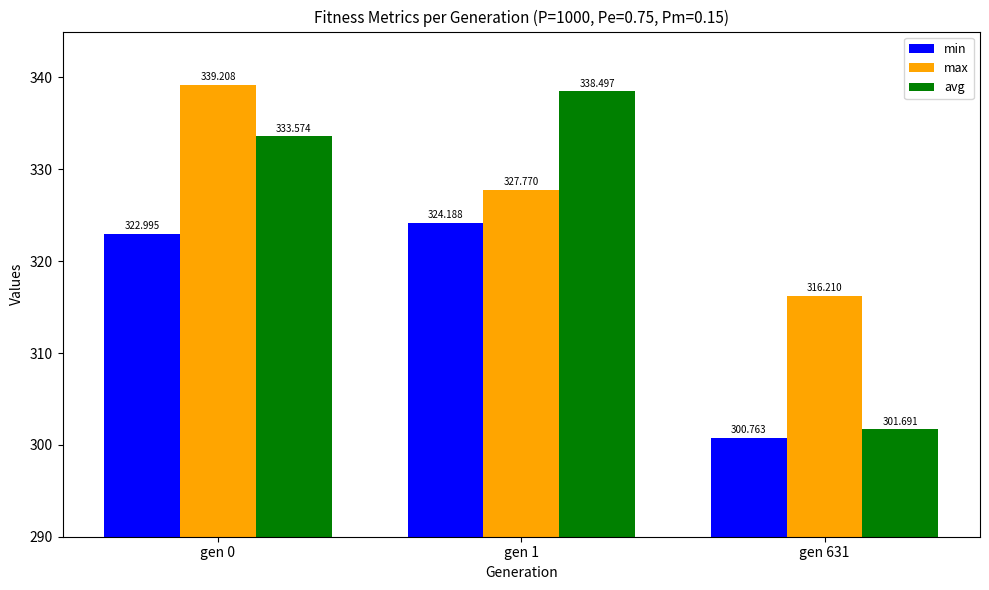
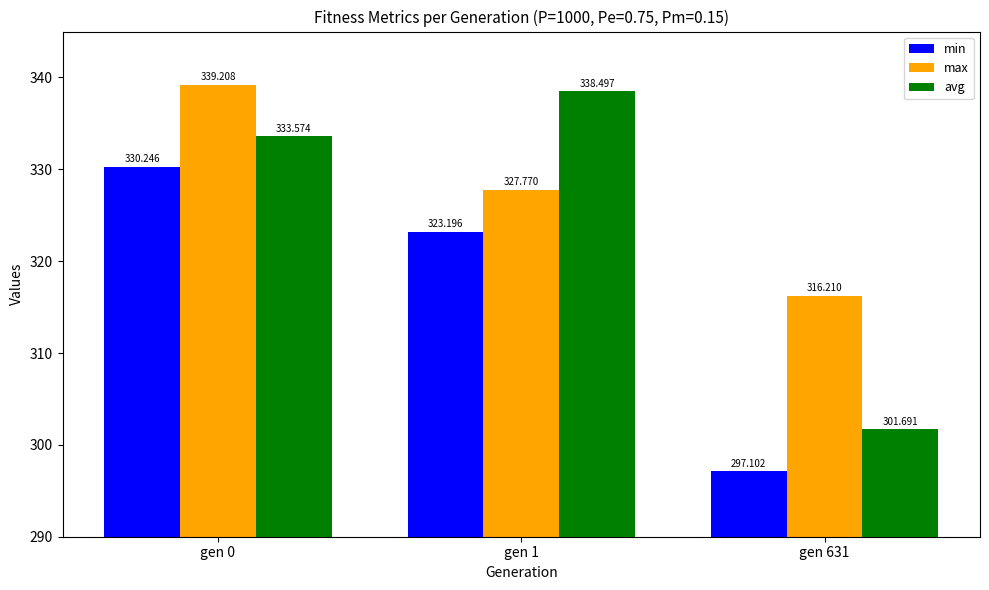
min, gen 0: 322.995 -> 330.246
min, gen 1: 324.188 -> 323.196
min, gen 631: 300.763 -> 297.102
